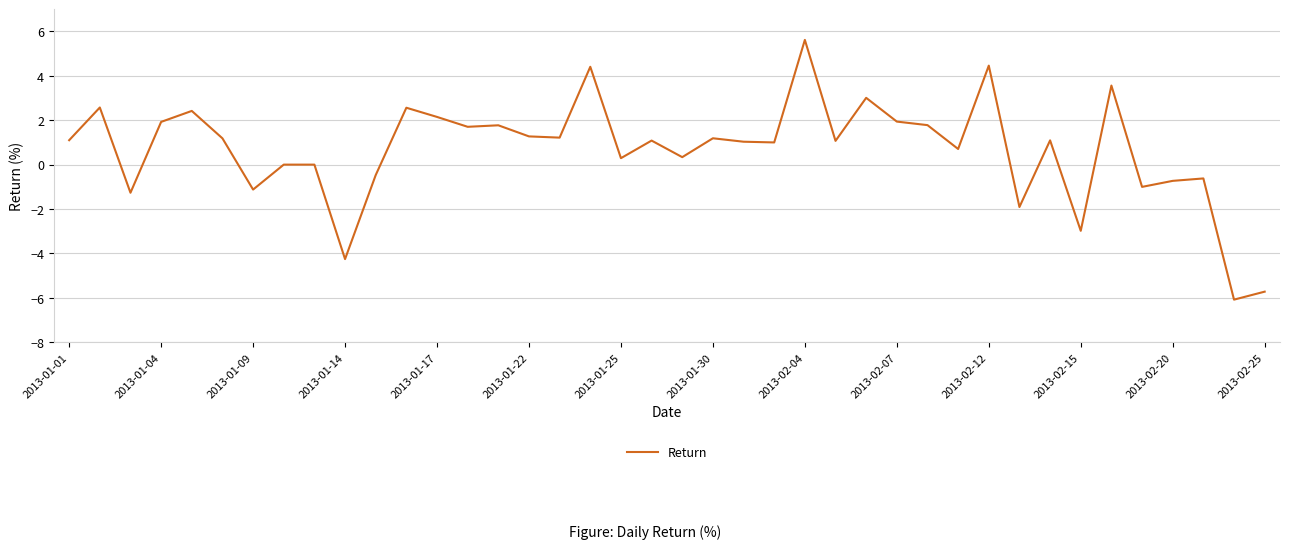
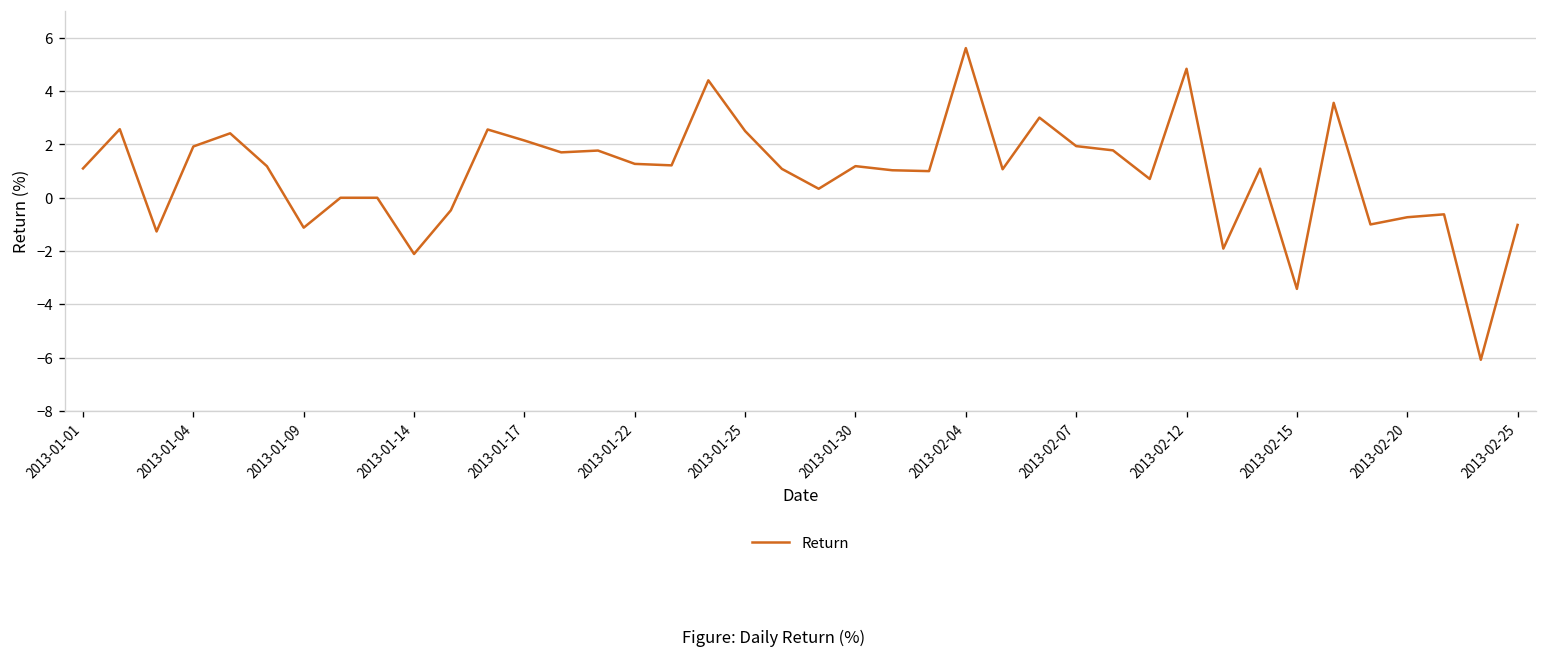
2013-01-14: -4.3 -> -2.1
2013-01-25: 0.3 -> 2.5
2013-02-12: 4.5 -> 4.8
2013-02-15: -3.0 -> -3.4
2013-02-25: -5.7 -> -1.0
